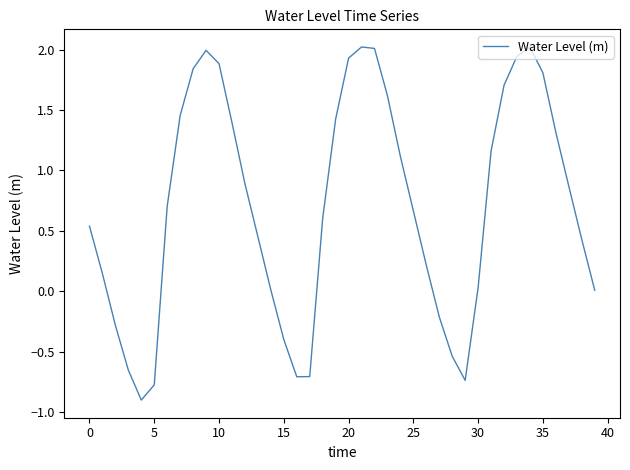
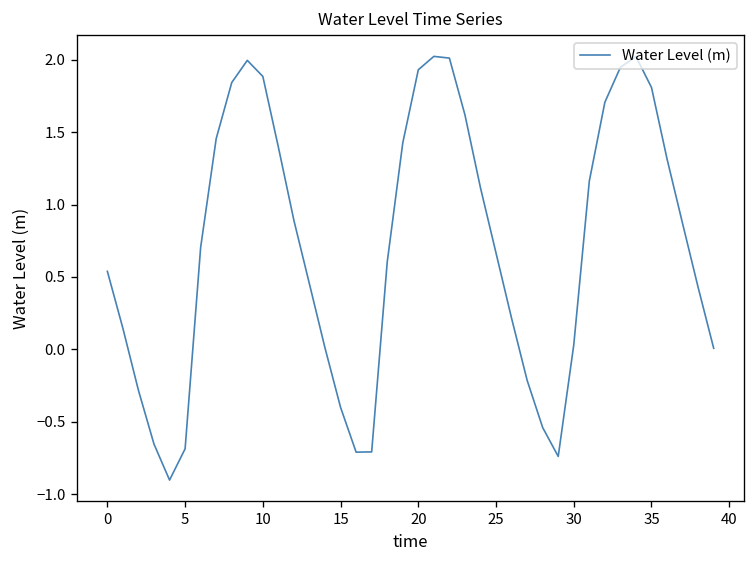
5: -0.78 -> -0.69
